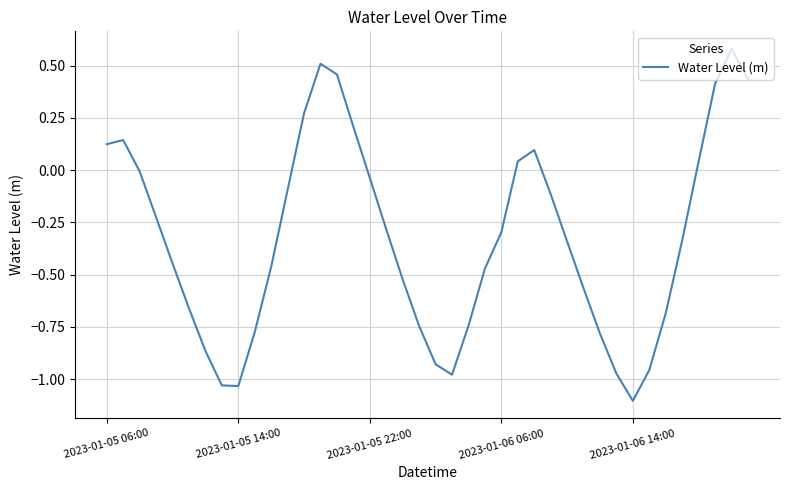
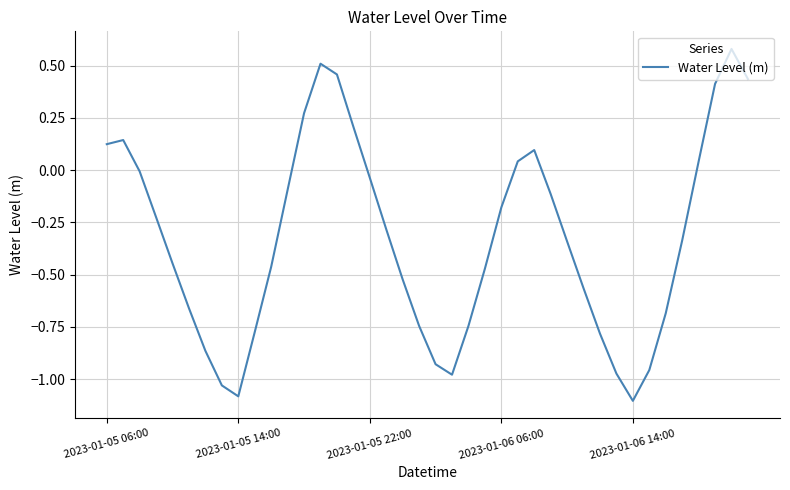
2023-01-05 14:00: -1.03 -> -1.08
2023-01-06 06:00: -0.30 -> -0.18
